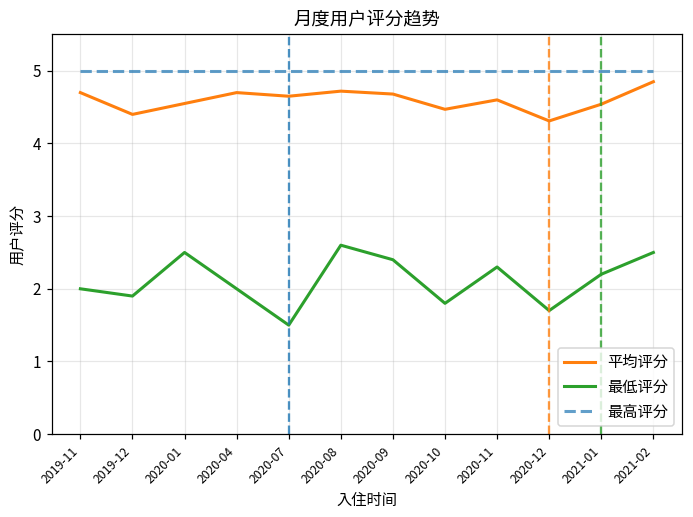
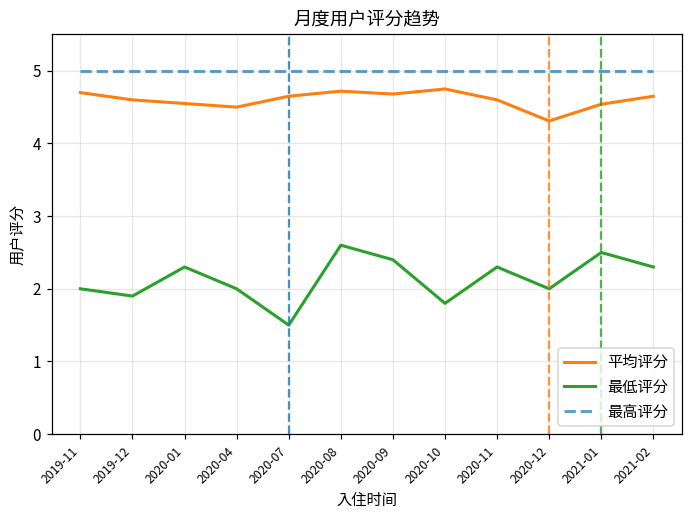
平均评分, 2019-12: 4.4 -> 4.6
最低评分, 2020-01: 2.5 -> 2.3
平均评分, 2020-04: 4.7 -> 4.5
平均评分, 2020-10: 4.5 -> 4.8
最低评分, 2020-12: 1.7 -> 2.0
最低评分, 2021-01: 2.2 -> 2.5
平均评分, 2021-02: 4.9 -> 4.7
最低评分, 2021-02: 2.5 -> 2.3
